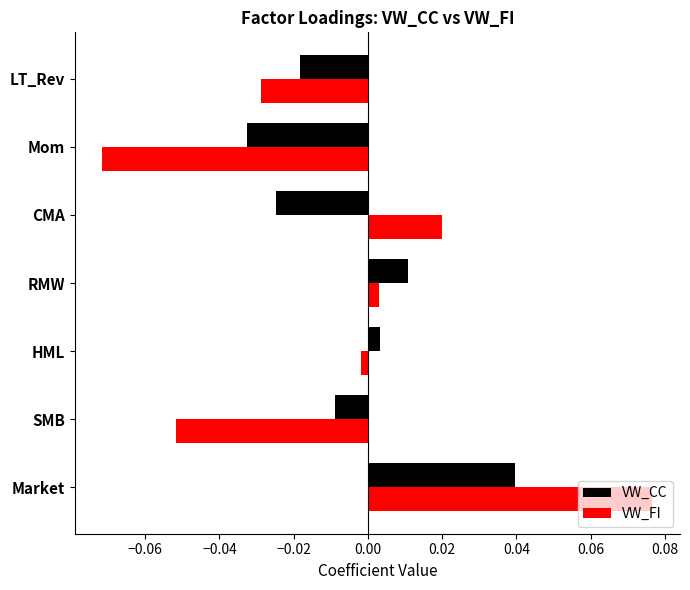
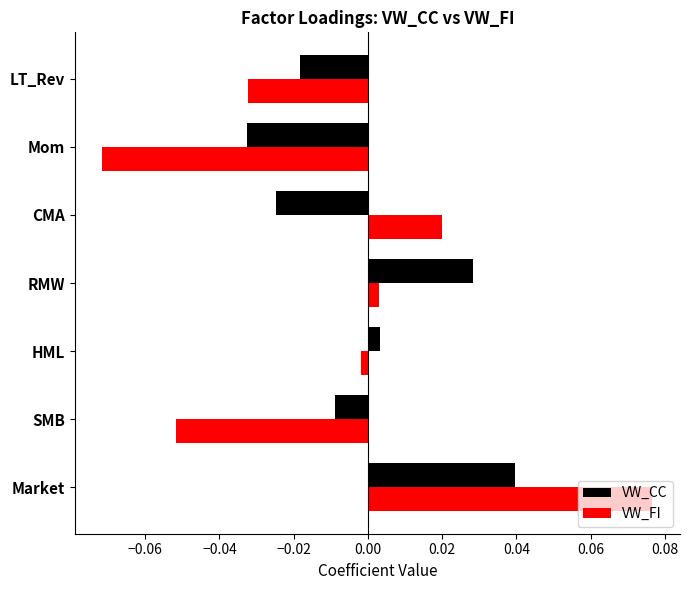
VW_FI, LT_Rev: -0.029 -> -0.032
VW_CC, RMW: 0.011 -> 0.028
